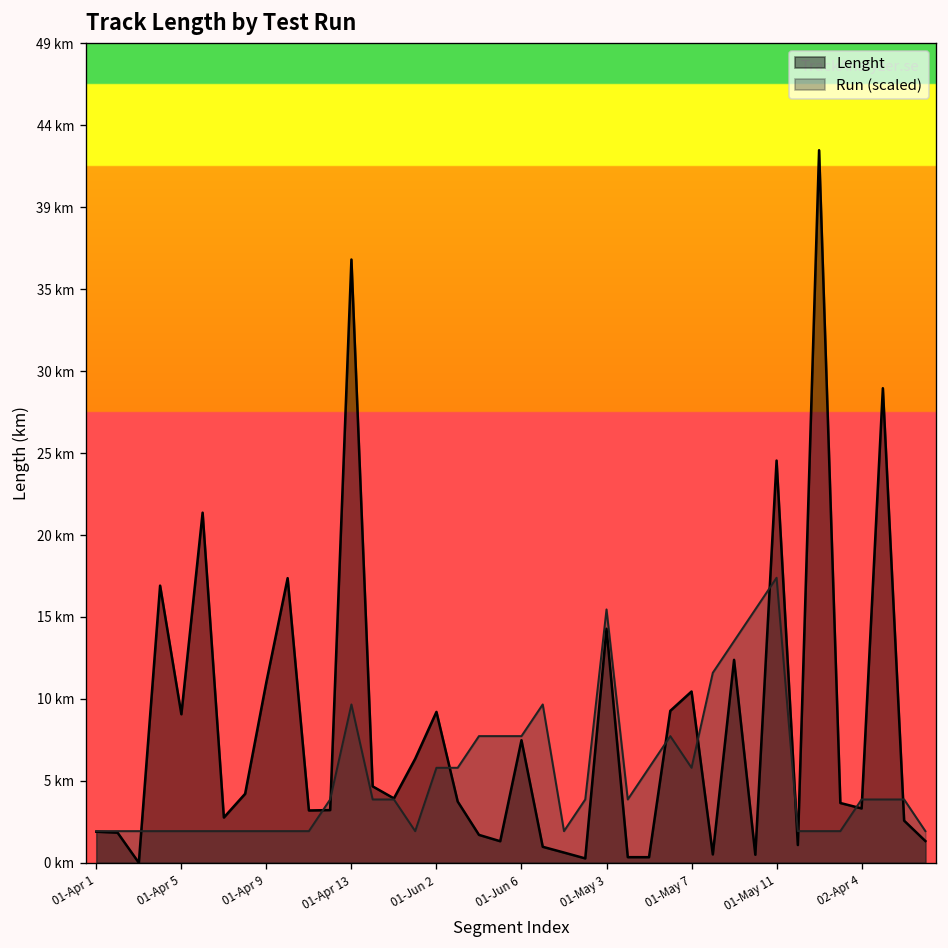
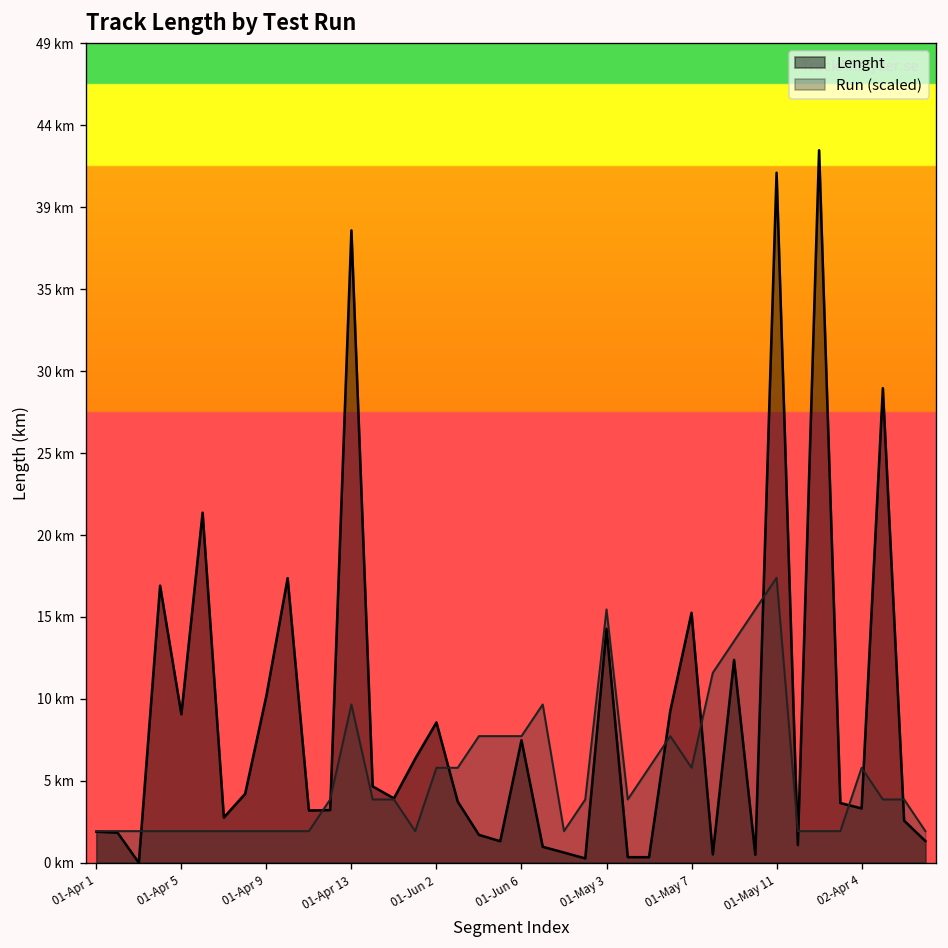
Lenght, 01-Apr 9: 10.9 km -> 10.1 km
Lenght, 01-Apr 13: 36.3 km -> 38.1 km
Lenght, 01-Jun 2: 9.1 km -> 8.5 km
Lenght, 01-May 7: 10.3 km -> 15.1 km
Lenght, 01-May 11: 24.2 km -> 41.6 km
Run (scaled), 02-Apr 4: 3.8 km -> 5.7 km
